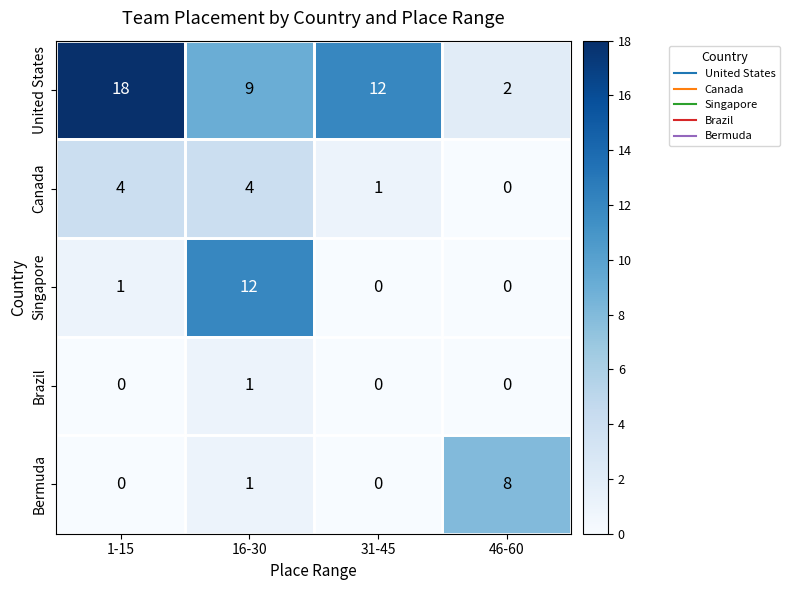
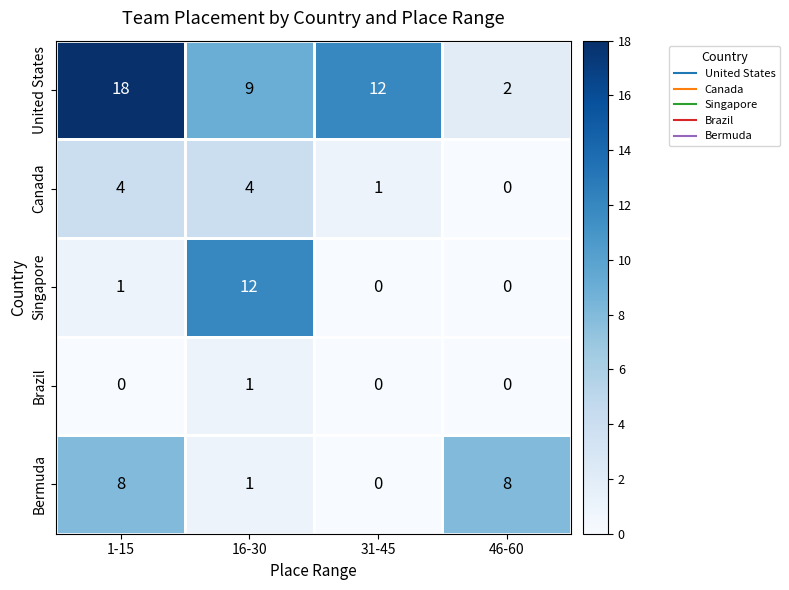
Bermuda, 1-15: 0 -> 8
